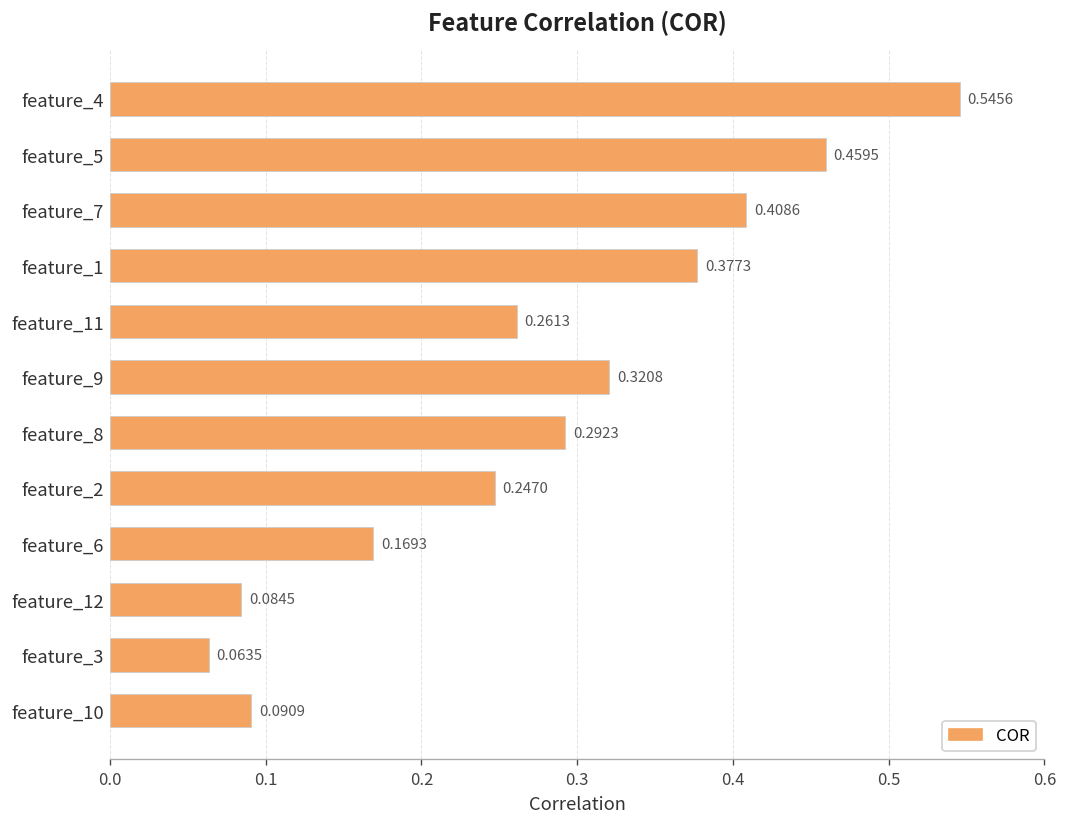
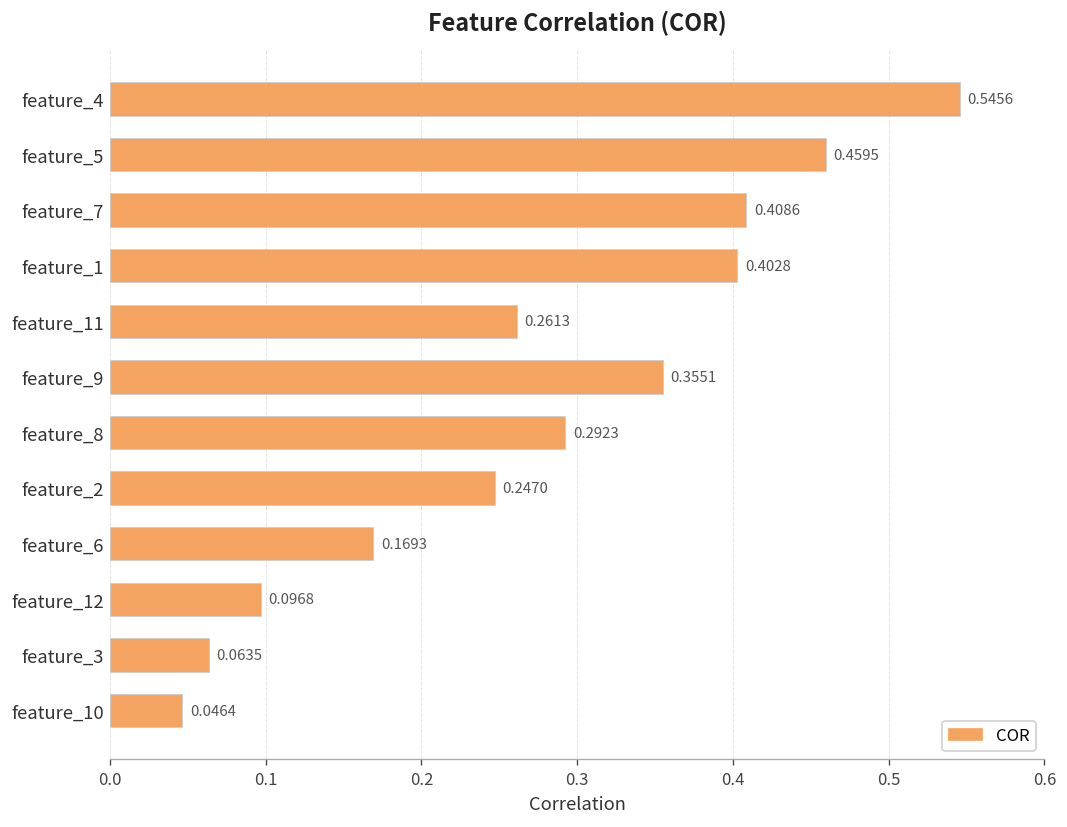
feature_1: 0.3773 -> 0.4028
feature_9: 0.3208 -> 0.3551
feature_12: 0.0845 -> 0.0968
feature_10: 0.0909 -> 0.0464
